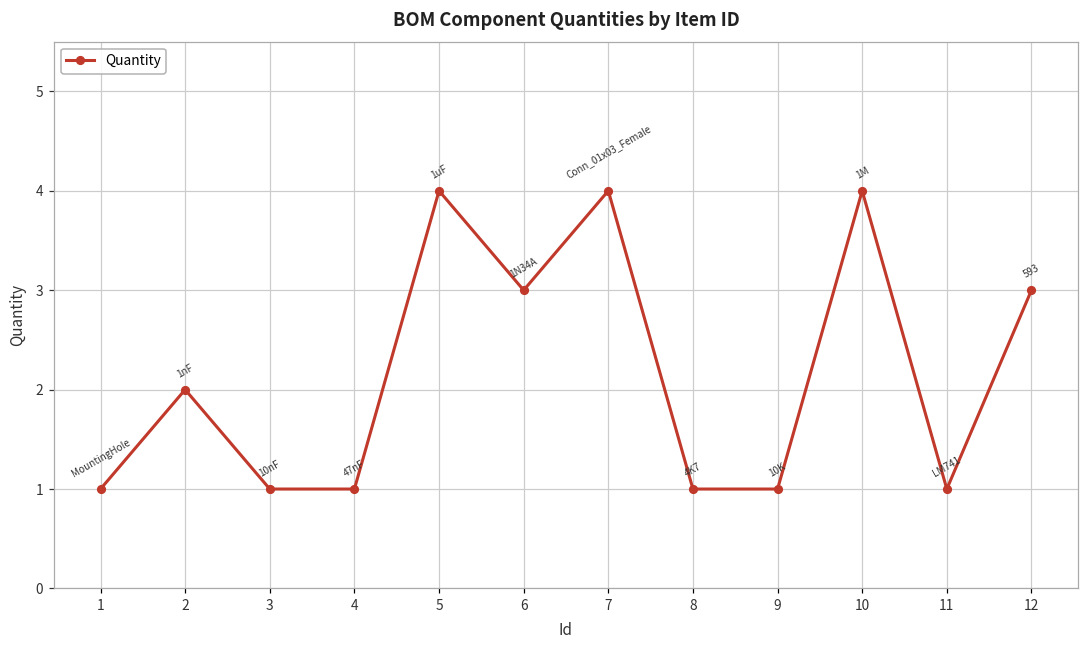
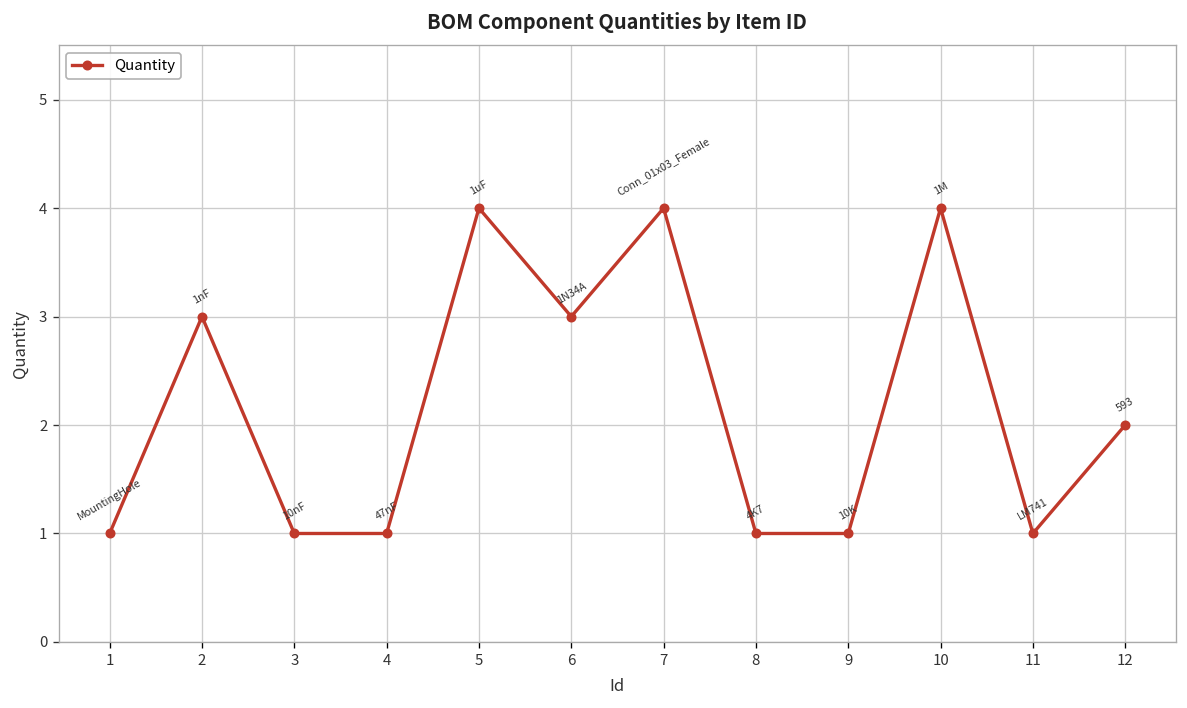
2: 2 -> 3
12: 3 -> 2
